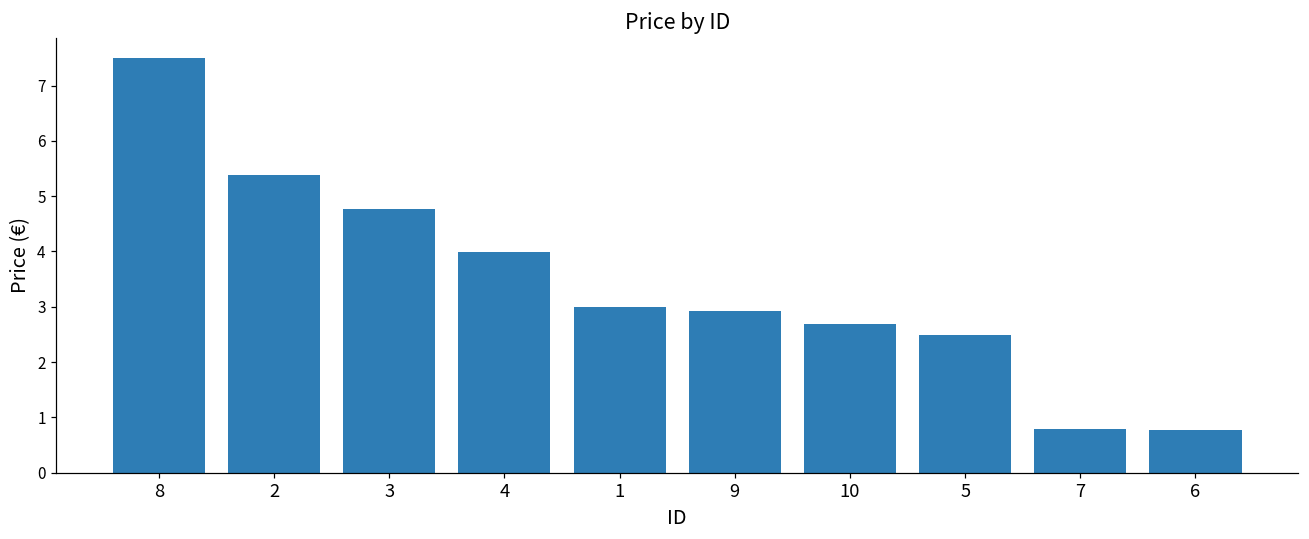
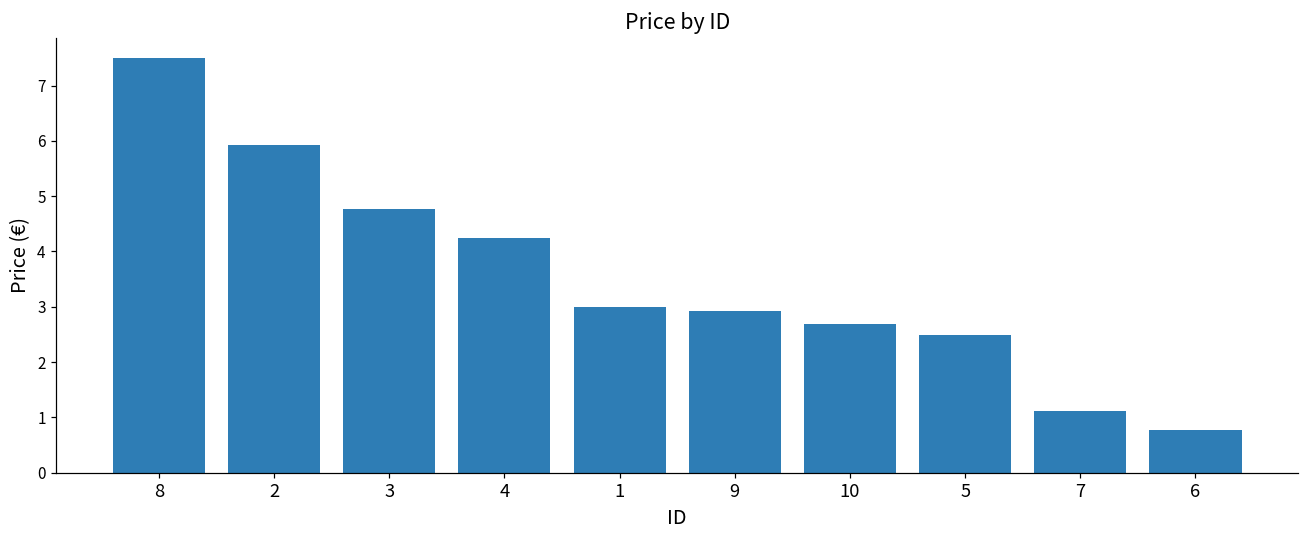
2: 5.4 -> 5.9
4: 4.0 -> 4.2
7: 0.8 -> 1.1
